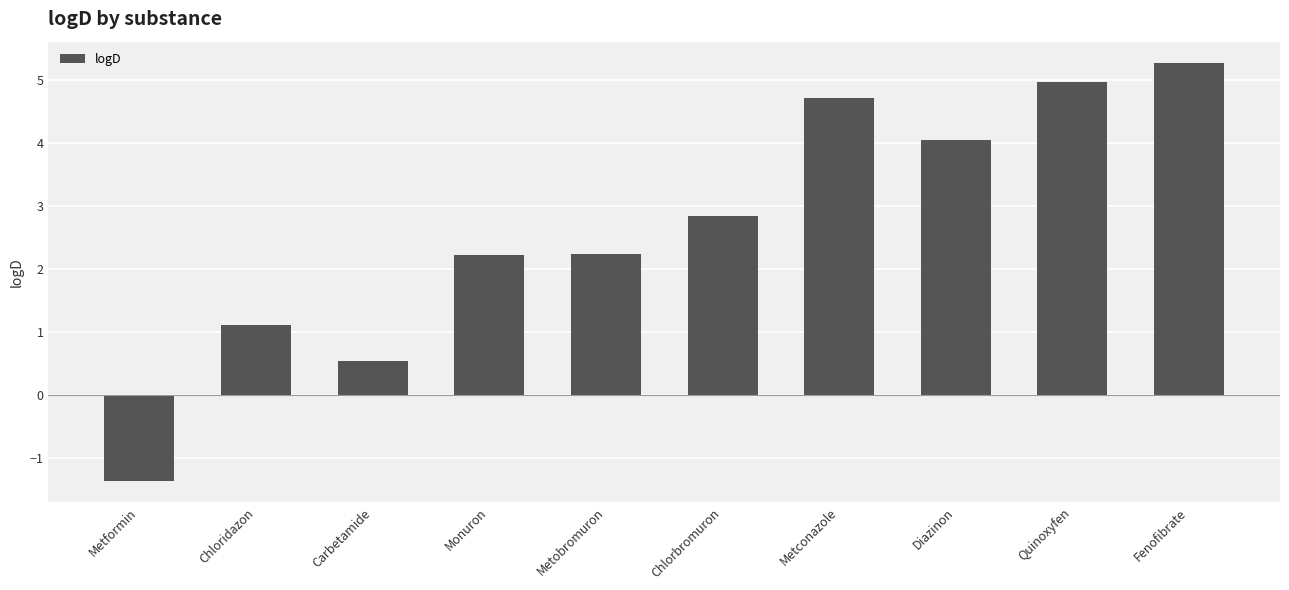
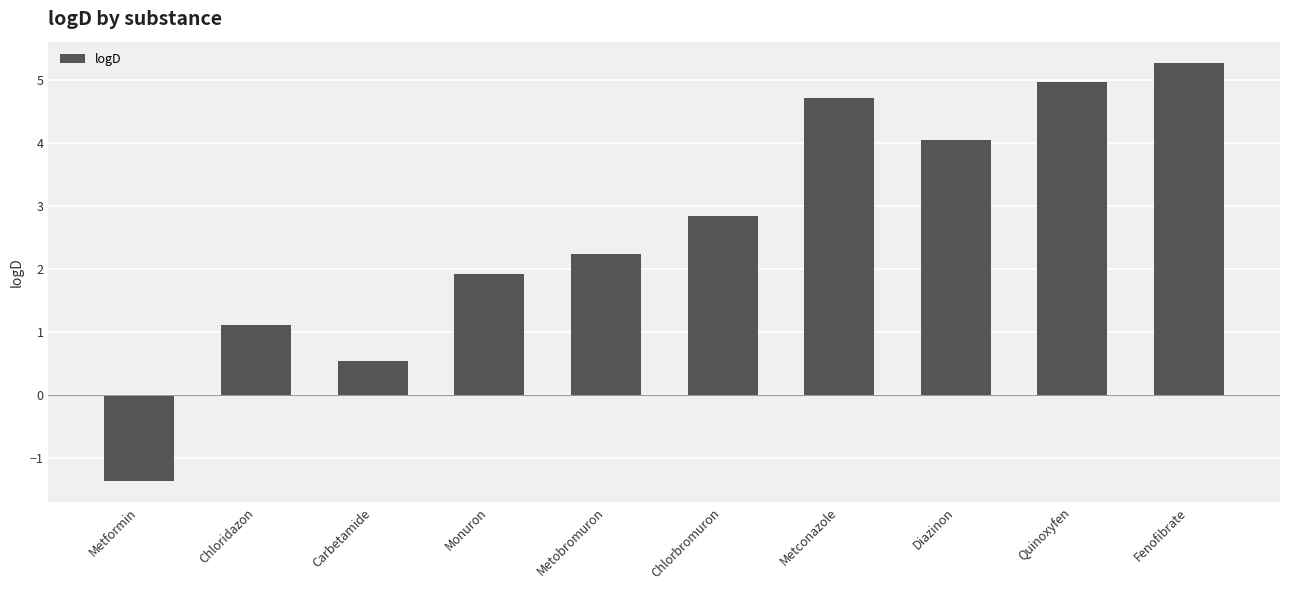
Monuron: 2.2 -> 1.9
